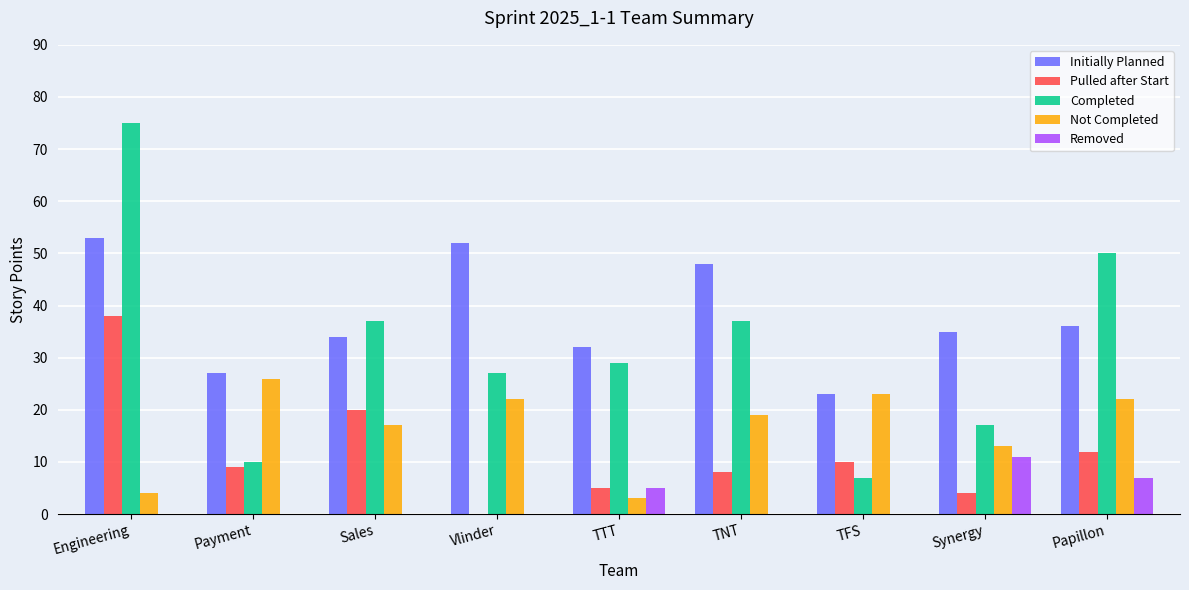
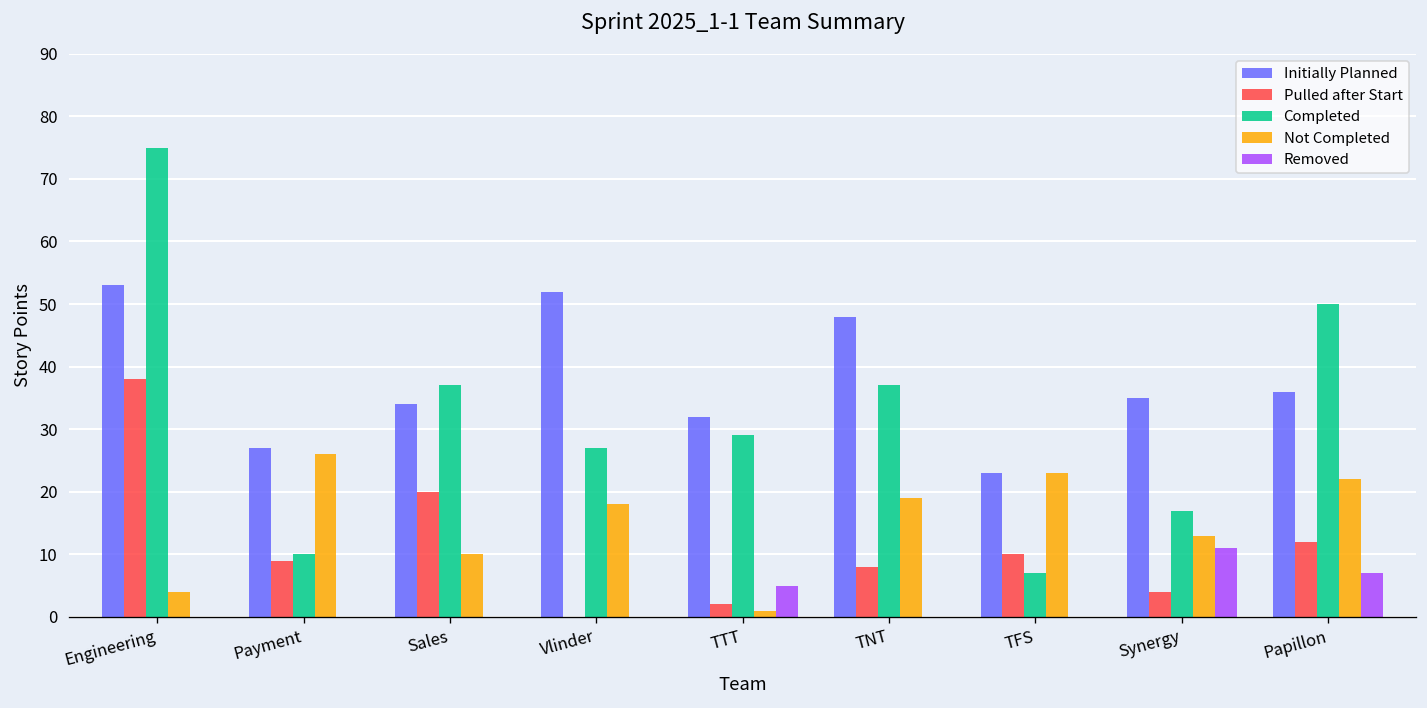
Not Completed, Sales: 17 -> 10
Not Completed, Vlinder: 22 -> 18
Pulled after Start, TTT: 5 -> 2
Not Completed, TTT: 3 -> 1
